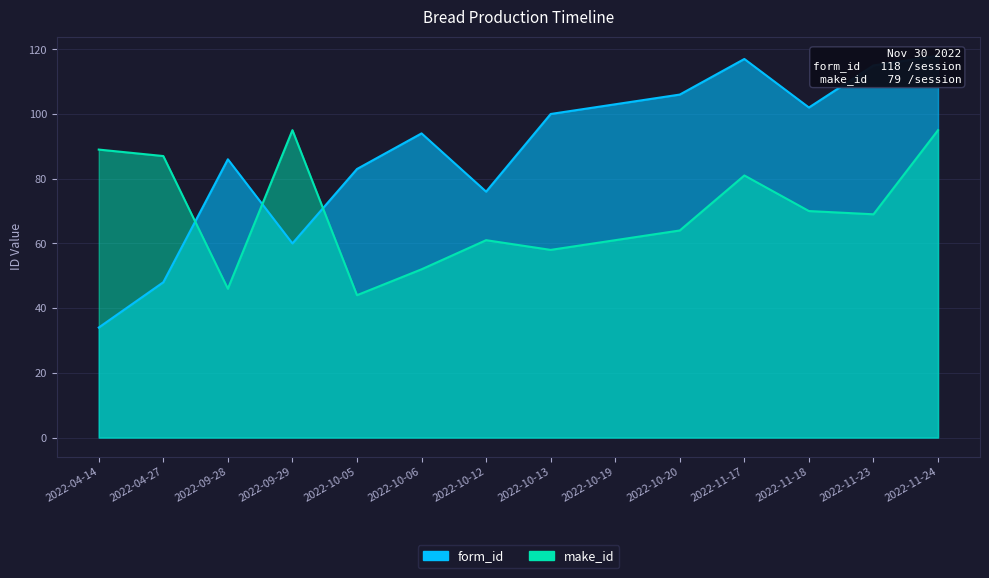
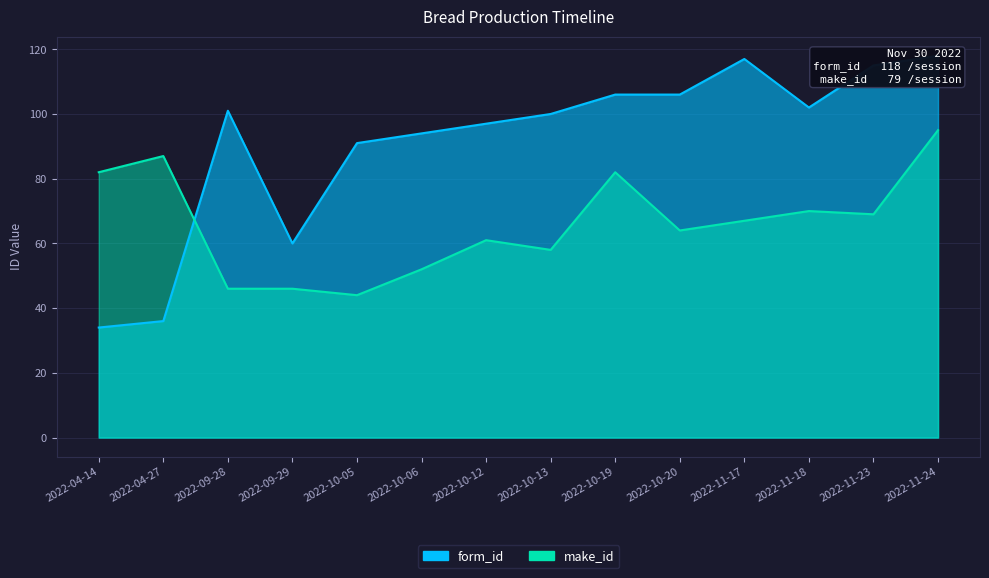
make_id, 2022-04-14: 89 -> 82
form_id, 2022-04-27: 48 -> 36
form_id, 2022-09-28: 86 -> 101
make_id, 2022-09-29: 95 -> 46
form_id, 2022-10-05: 83 -> 91
form_id, 2022-10-12: 76 -> 97
form_id, 2022-10-19: 103 -> 106
make_id, 2022-10-19: 61 -> 82
make_id, 2022-11-17: 81 -> 67
